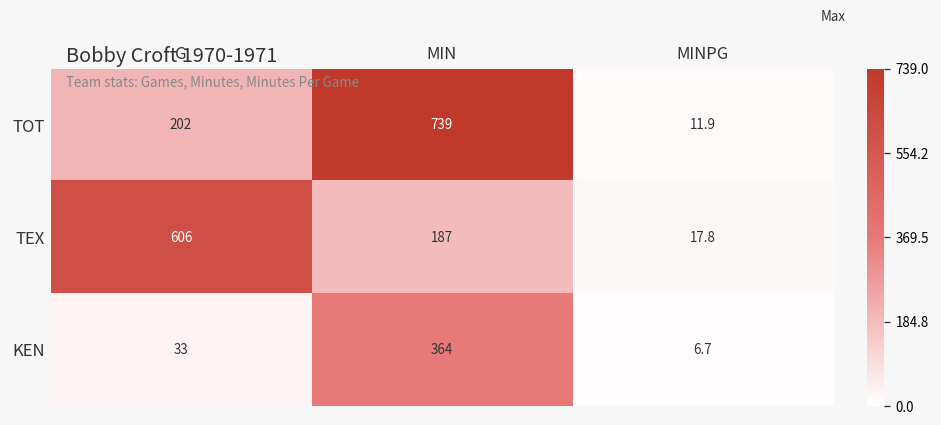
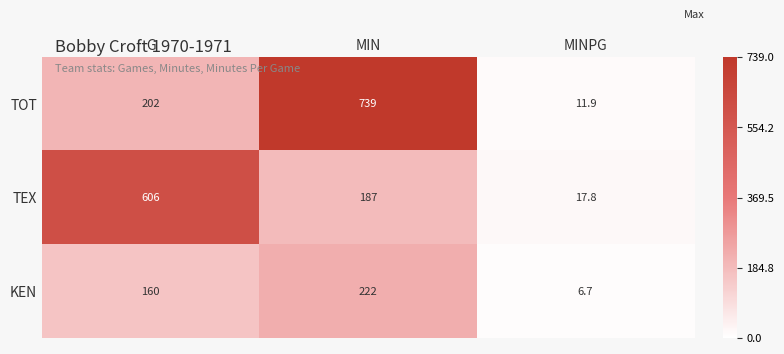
KEN, G: 33 -> 160
KEN, MIN: 364 -> 222
